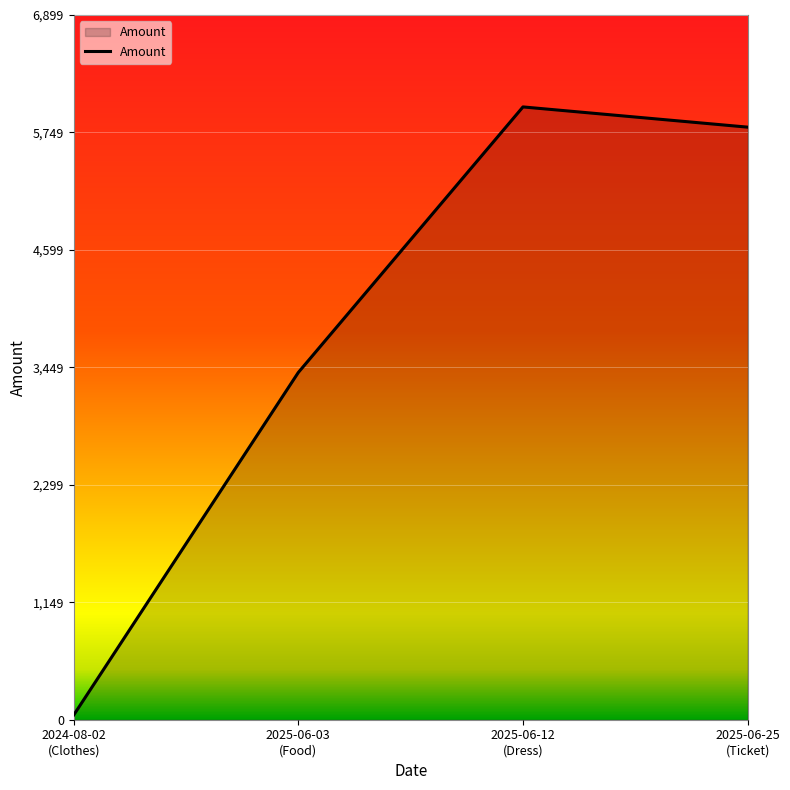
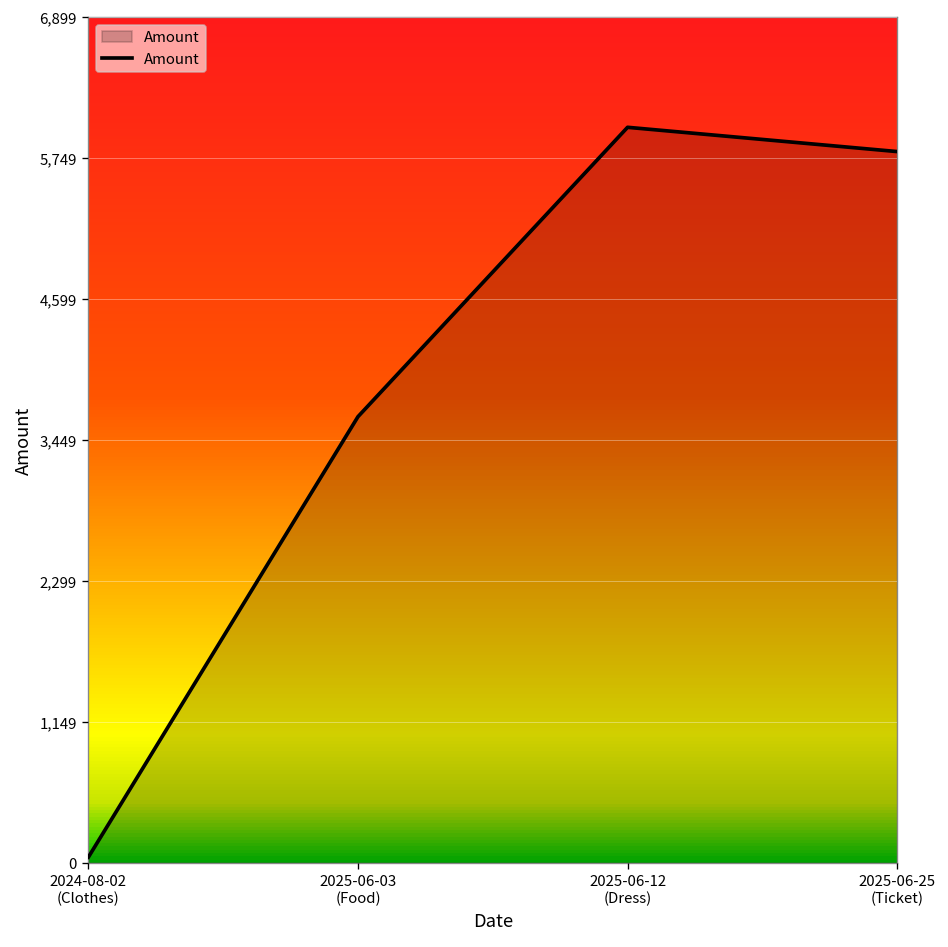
2025-06-03 (Food): 3,400 -> 3,640
